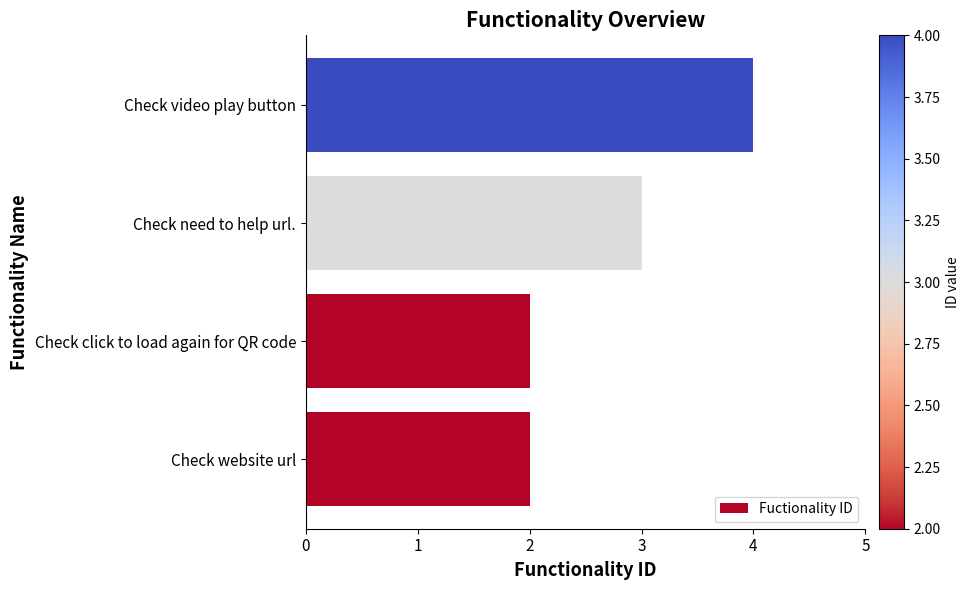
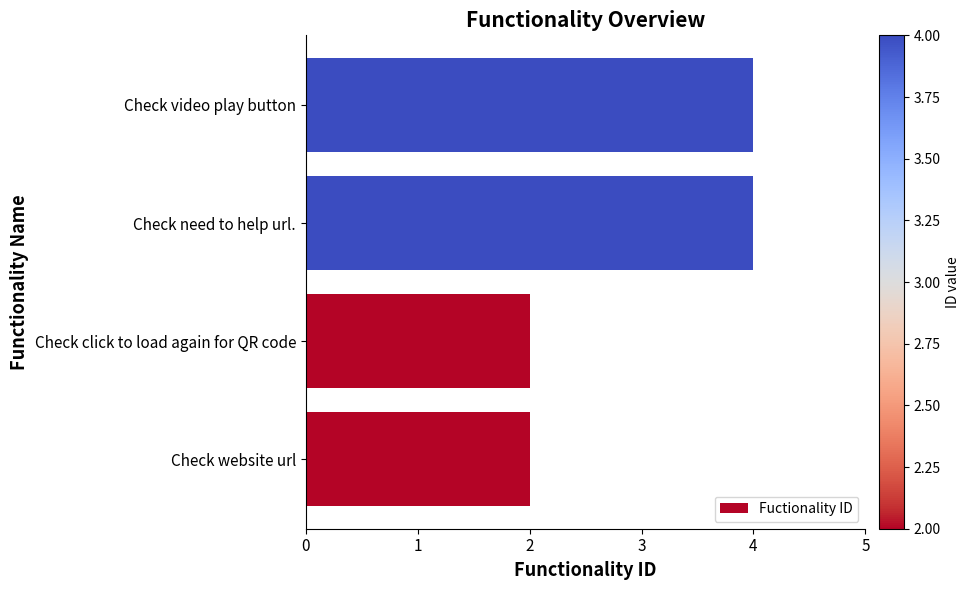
Check need to help url.: 3 -> 4
